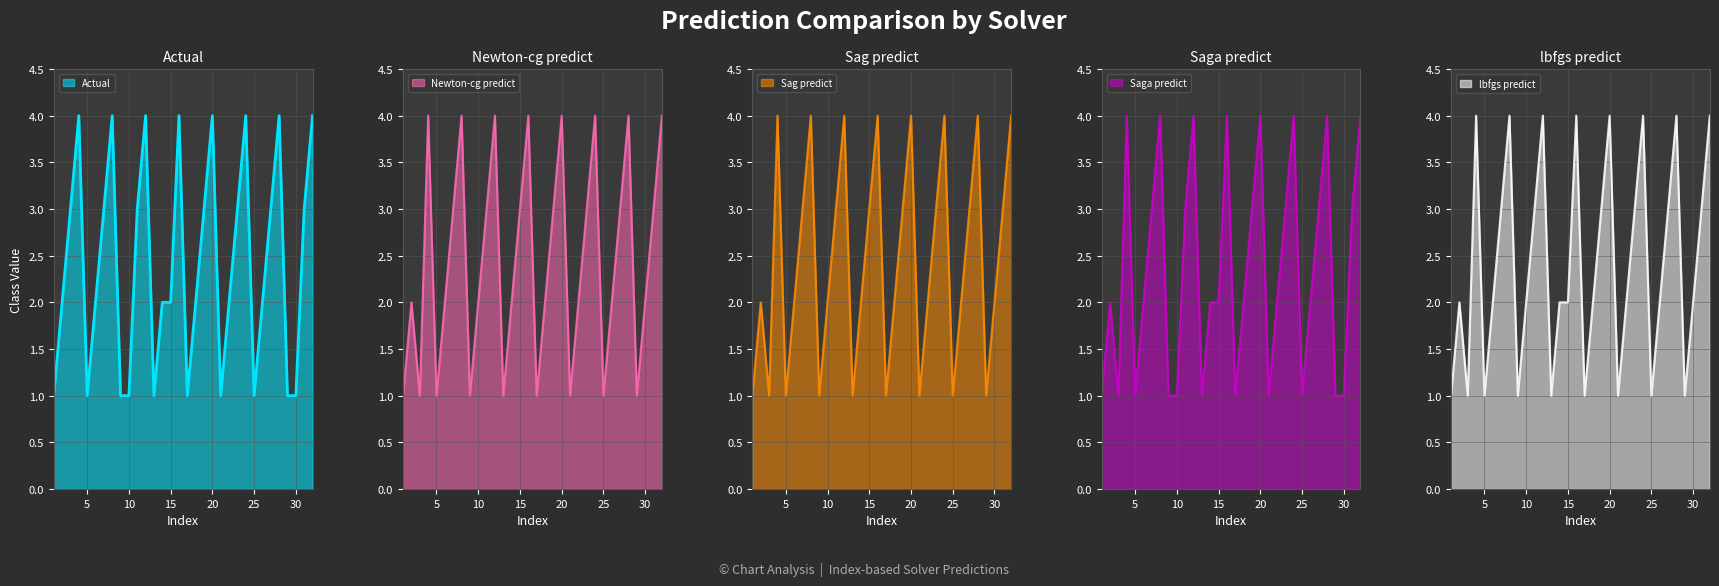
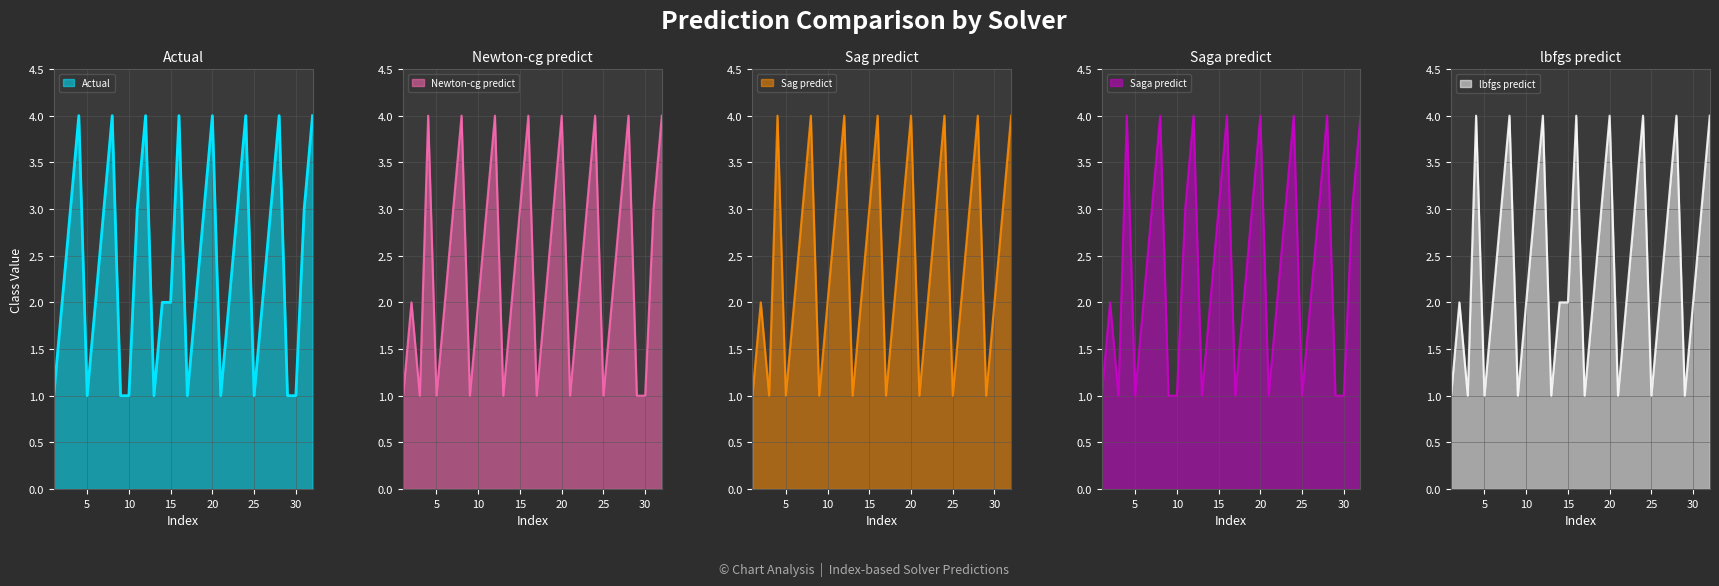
Newton-cg predict, 30: 2 -> 1
Saga predict, 15: 2 -> 3
